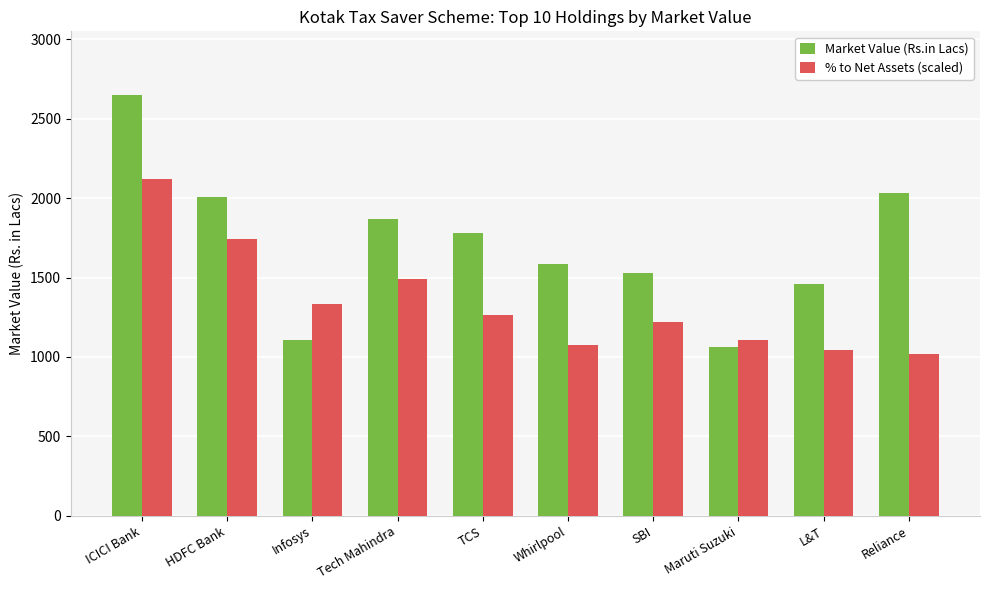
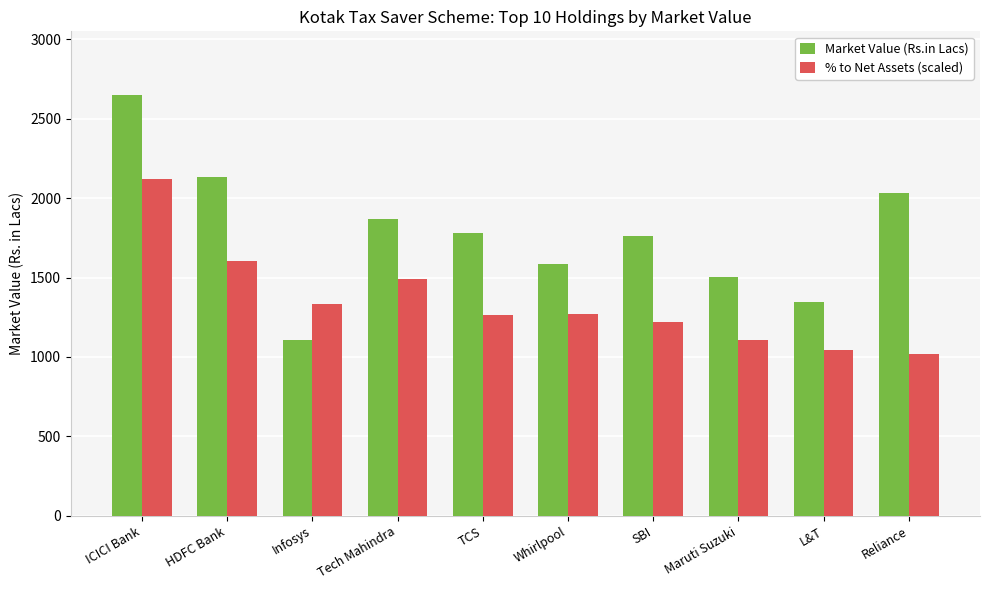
Market Value (Rs.in Lacs), HDFC Bank: 2010 -> 2130
% to Net Assets (scaled), HDFC Bank: 1750 -> 1600
% to Net Assets (scaled), Whirlpool: 1070 -> 1270
Market Value (Rs.in Lacs), SBI: 1530 -> 1760
Market Value (Rs.in Lacs), Maruti Suzuki: 1060 -> 1500
Market Value (Rs.in Lacs), L&T: 1460 -> 1350
